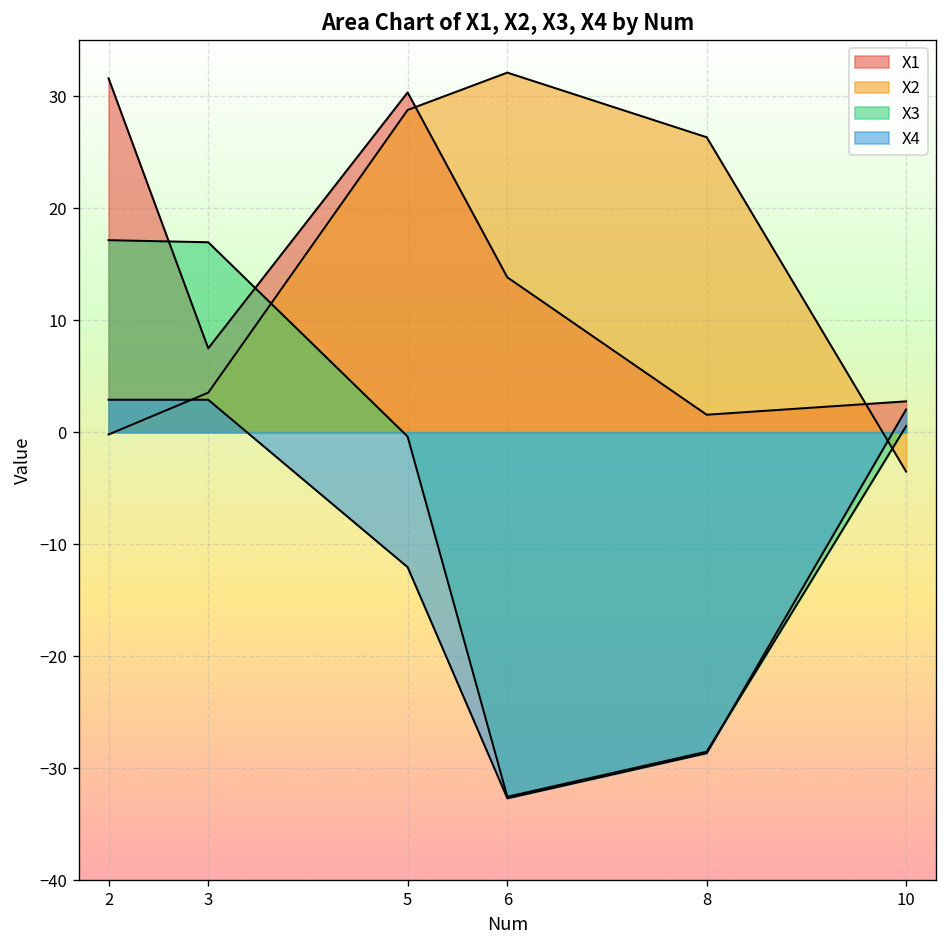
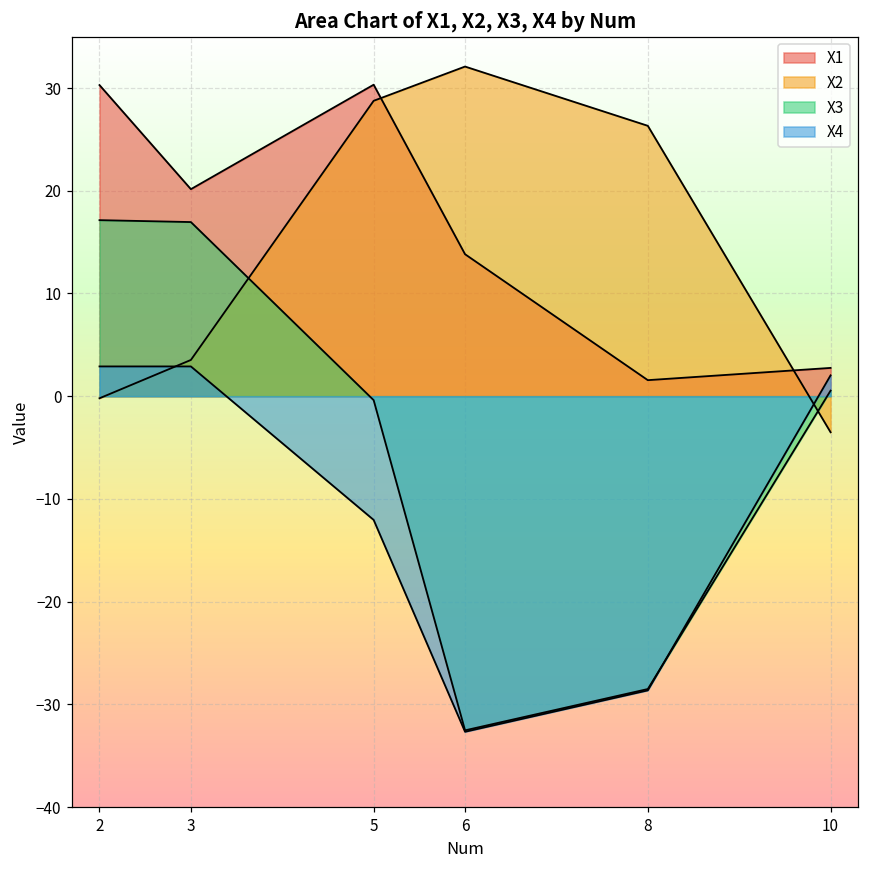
X1, 2: 32 -> 30
X1, 3: 7 -> 20
